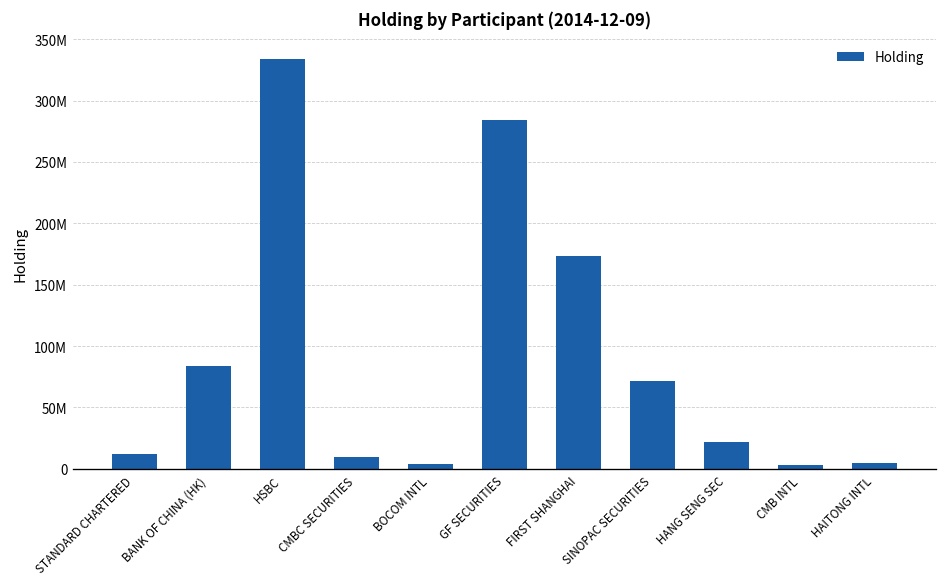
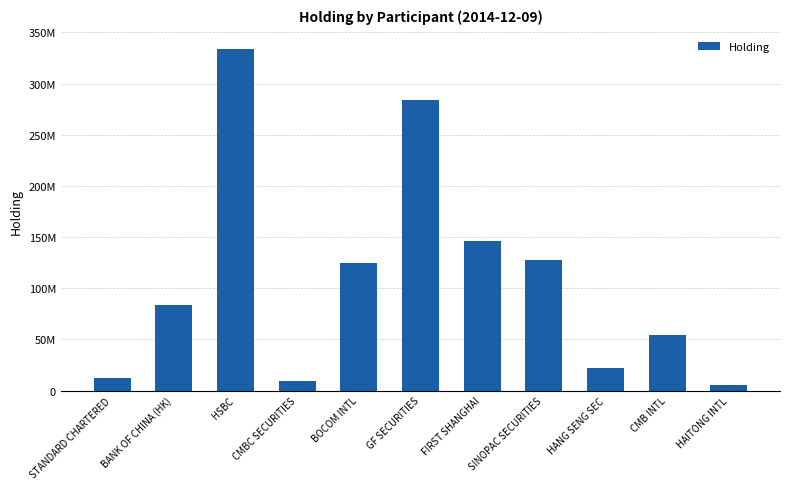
BOCOM INTL: 4000000 -> 125000000
FIRST SHANGHAI: 173000000 -> 146000000
SINOPAC SECURITIES: 72000000 -> 127000000
CMB INTL: 3000000 -> 54000000
